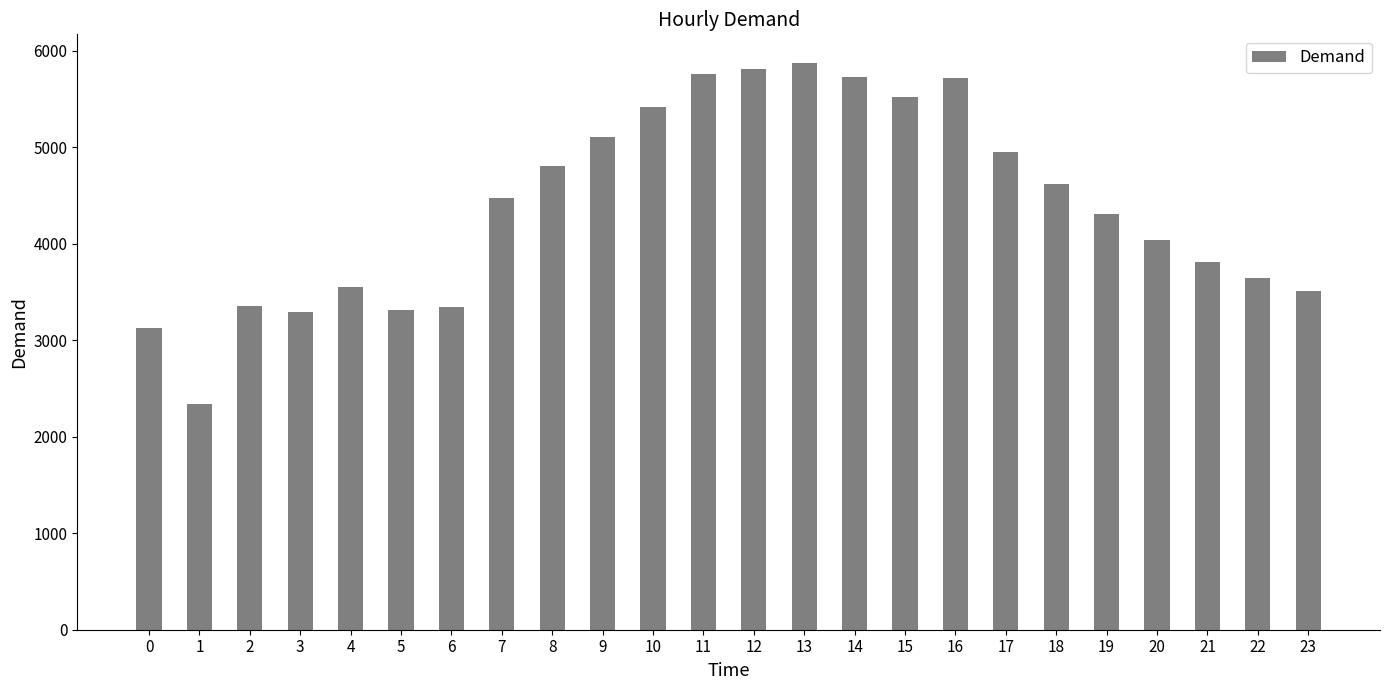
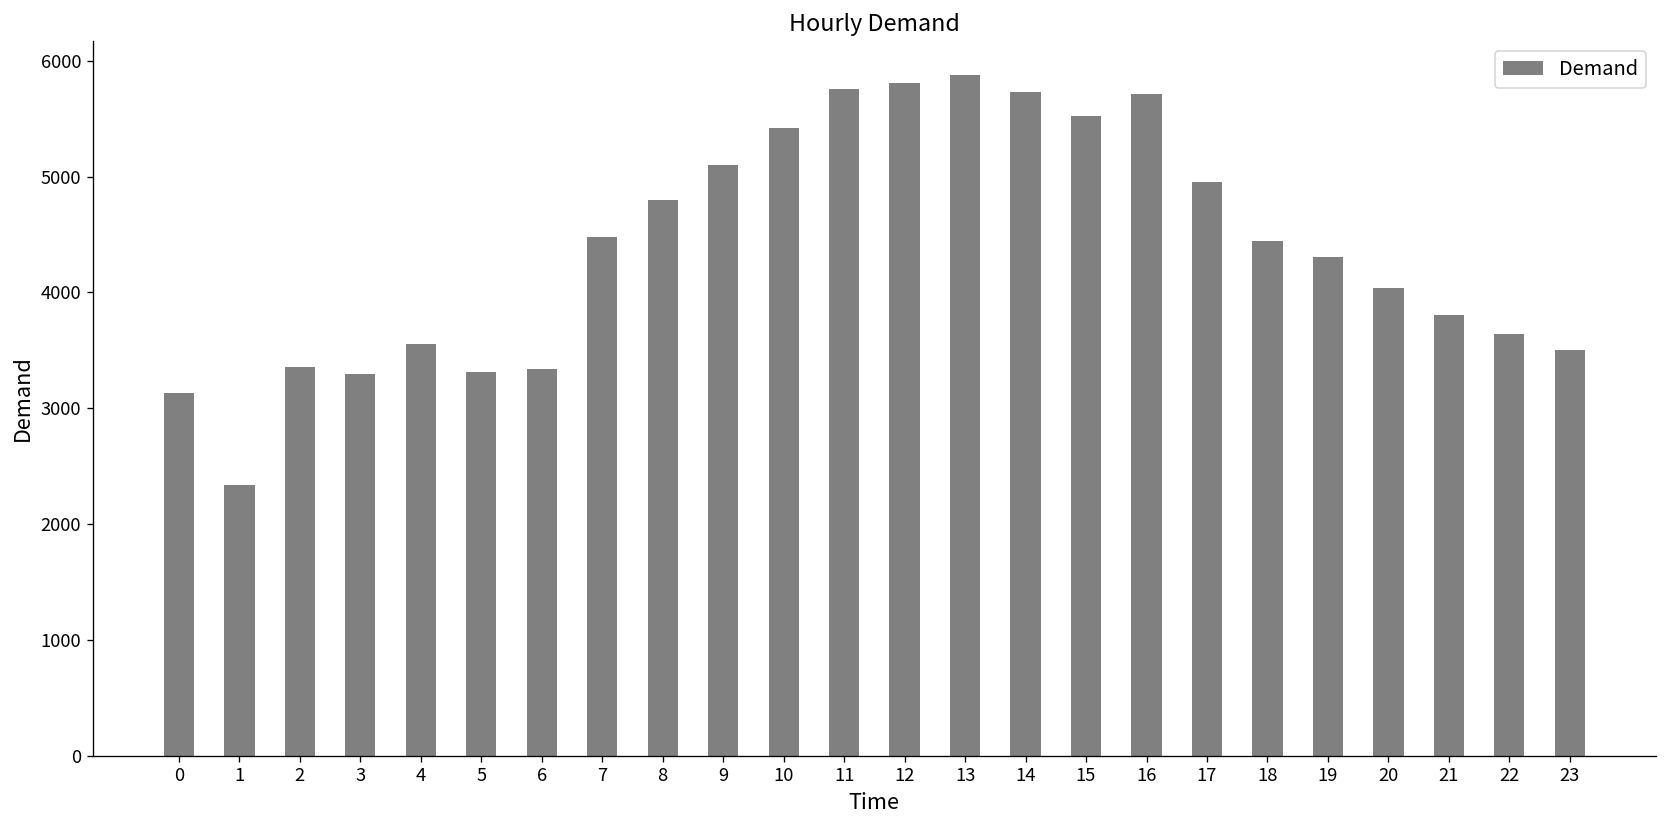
18: 4600 -> 4400
